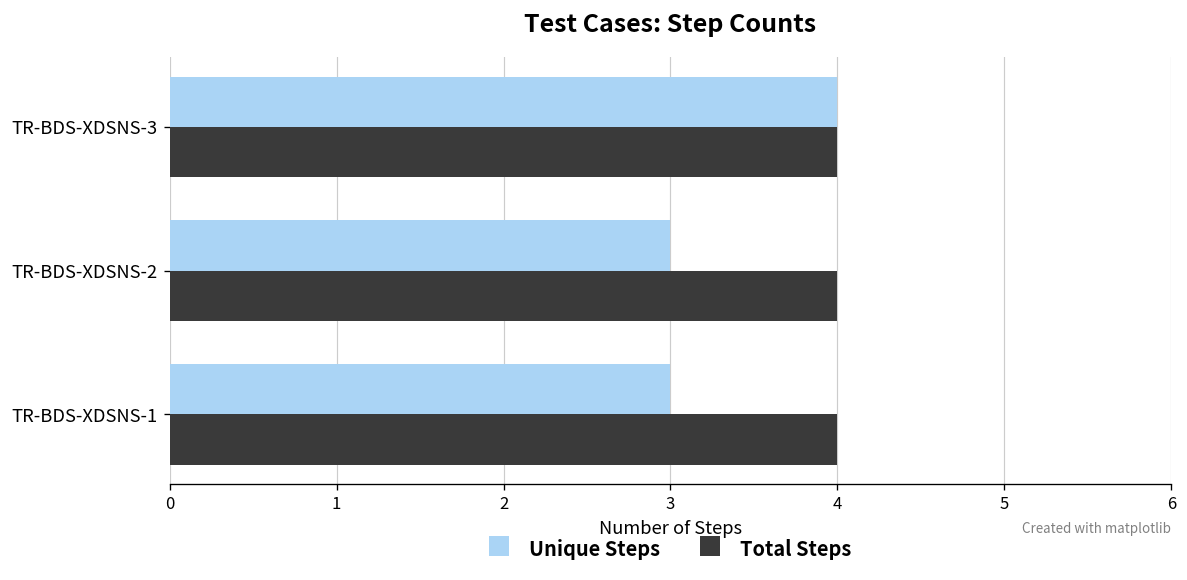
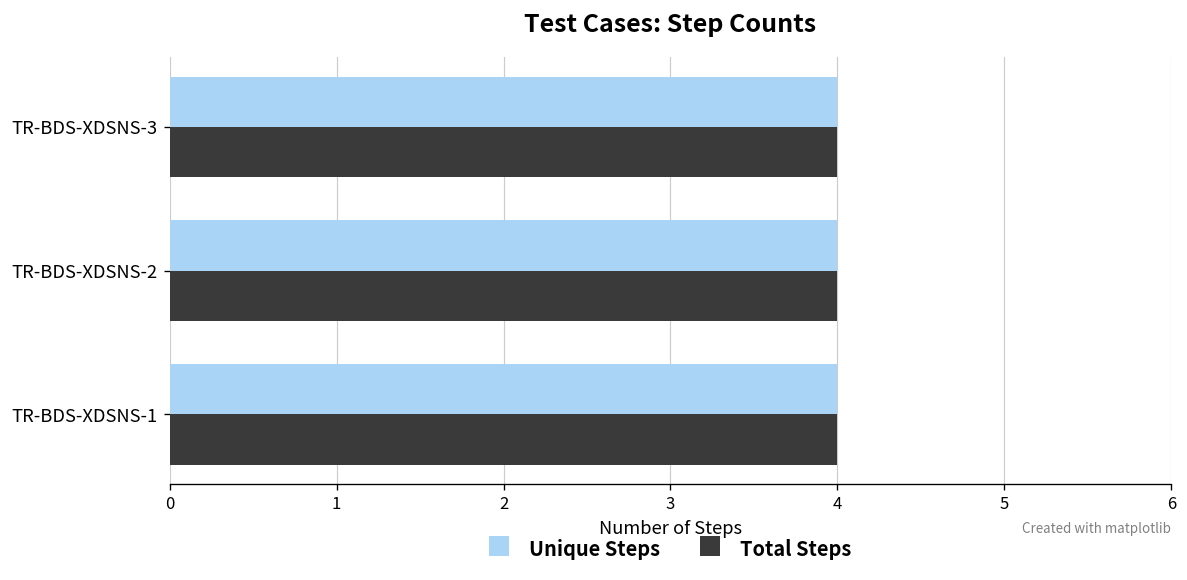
Unique Steps, TR-BDS-XDSNS-2: 3 -> 4
Unique Steps, TR-BDS-XDSNS-1: 3 -> 4
